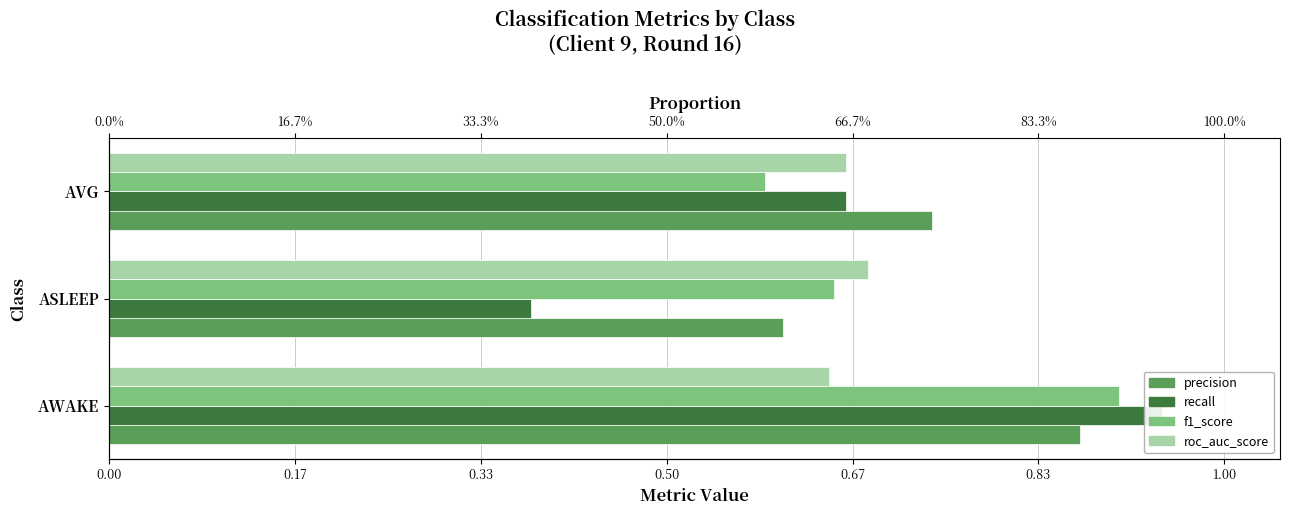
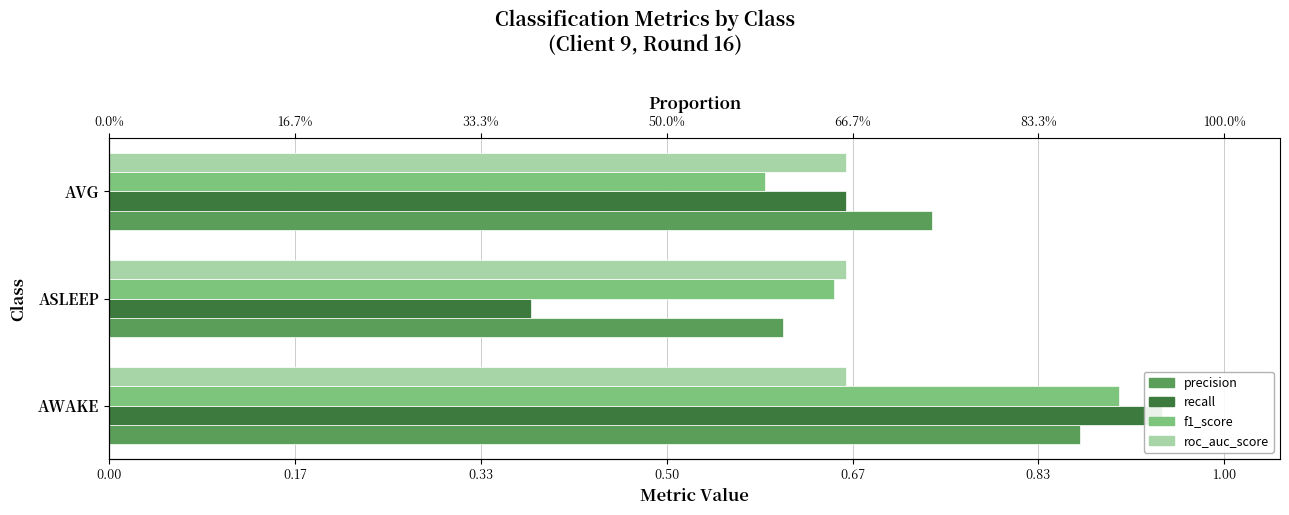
roc_auc_score, ASLEEP: 0.681 -> 0.661
roc_auc_score, AWAKE: 0.646 -> 0.661
